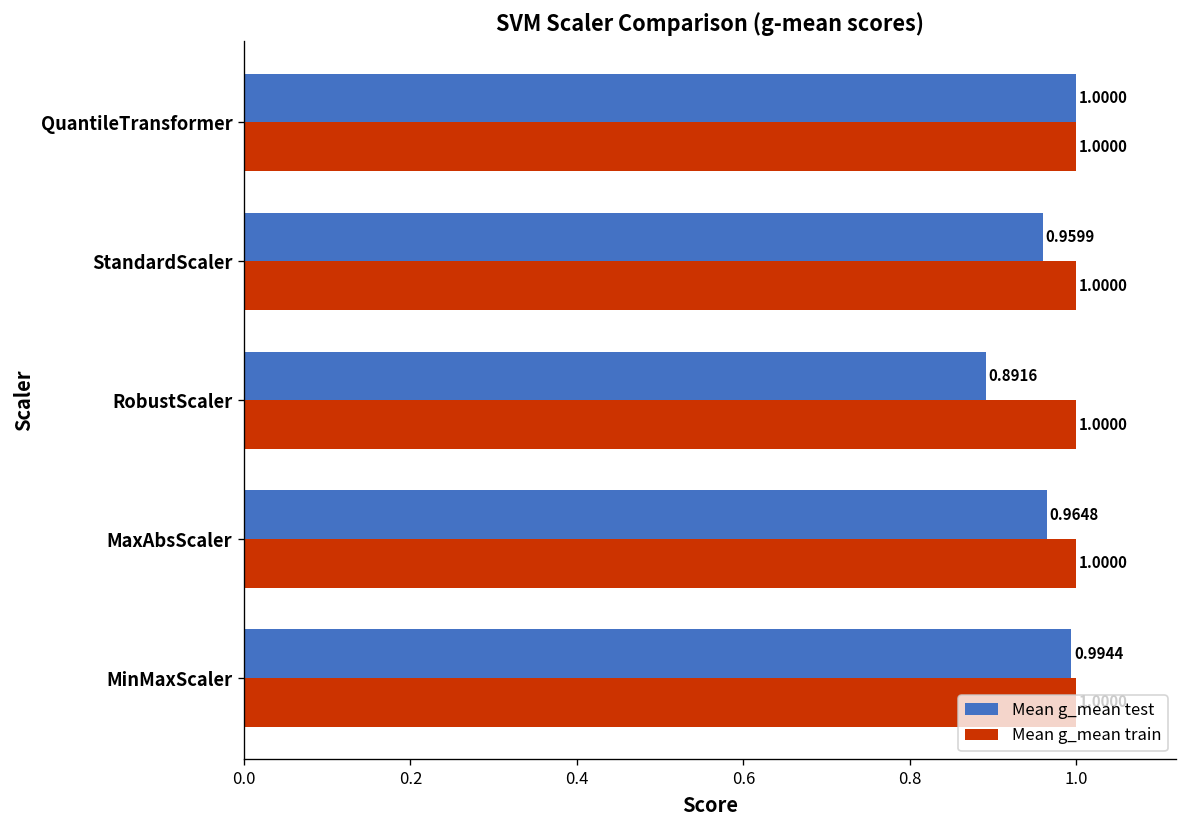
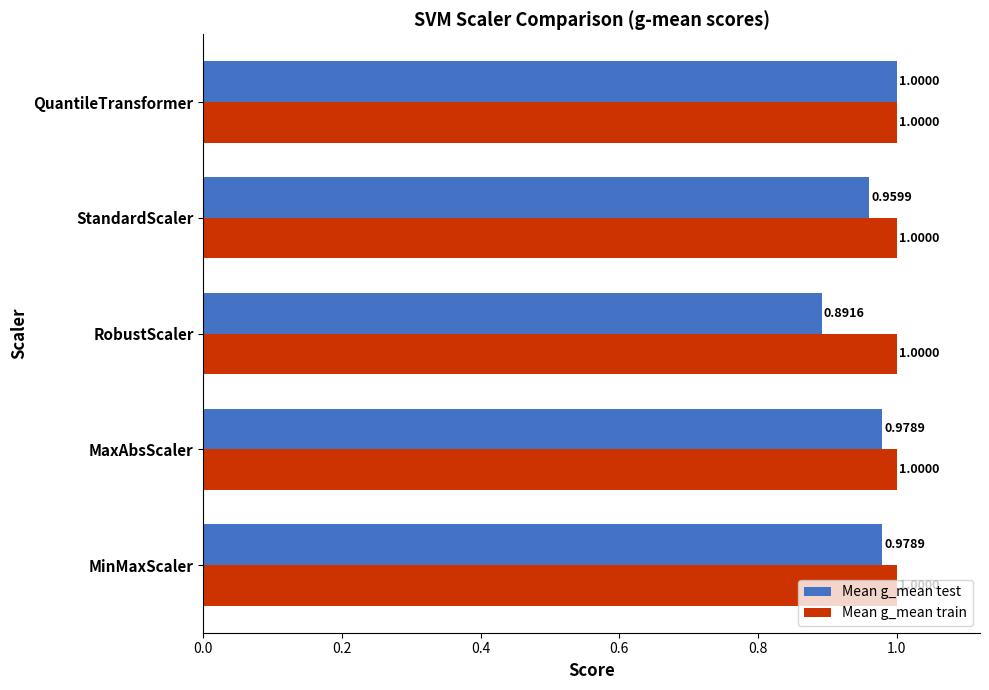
Mean g_mean test, MaxAbsScaler: 0.9648 -> 0.9789
Mean g_mean test, MinMaxScaler: 0.9944 -> 0.9789
